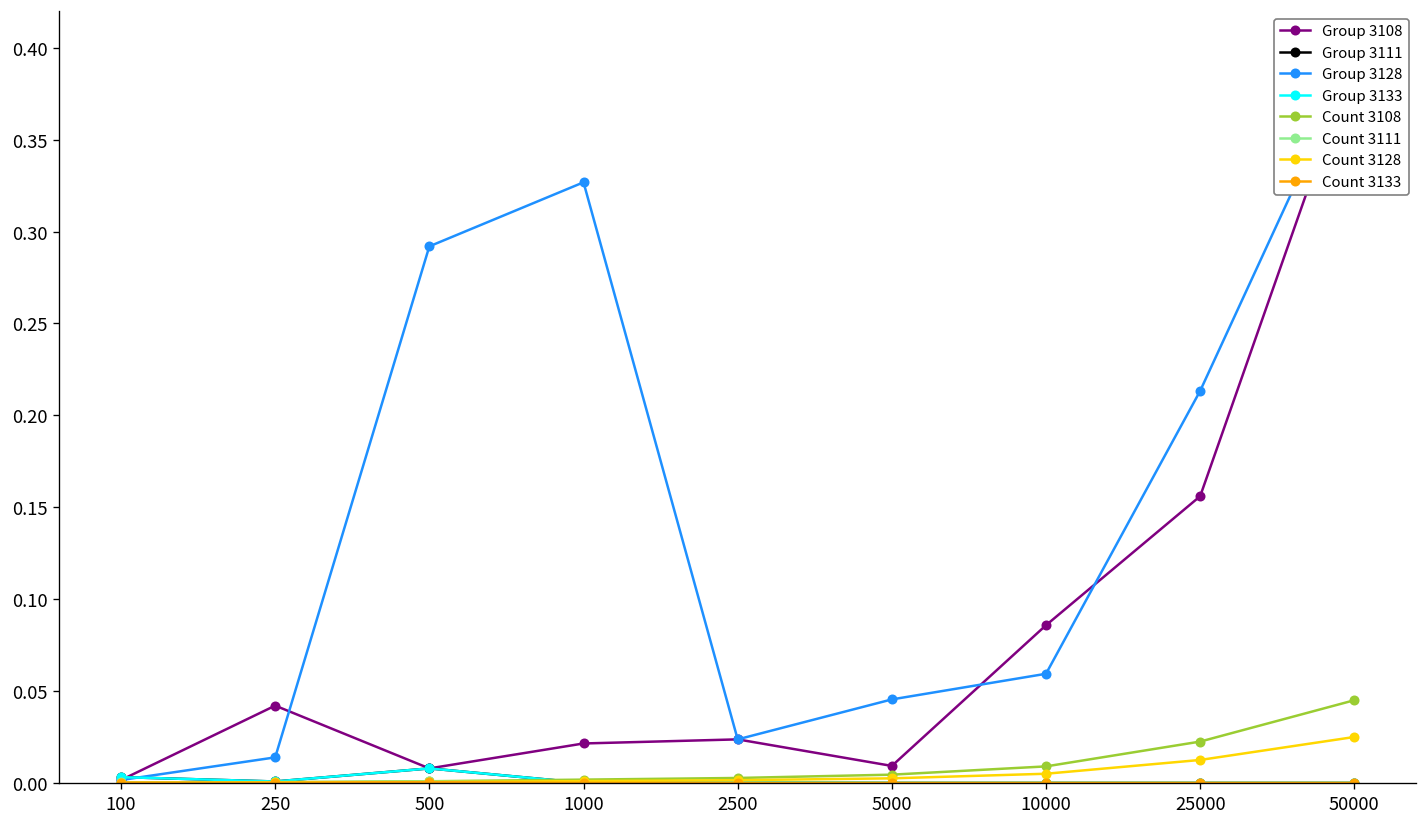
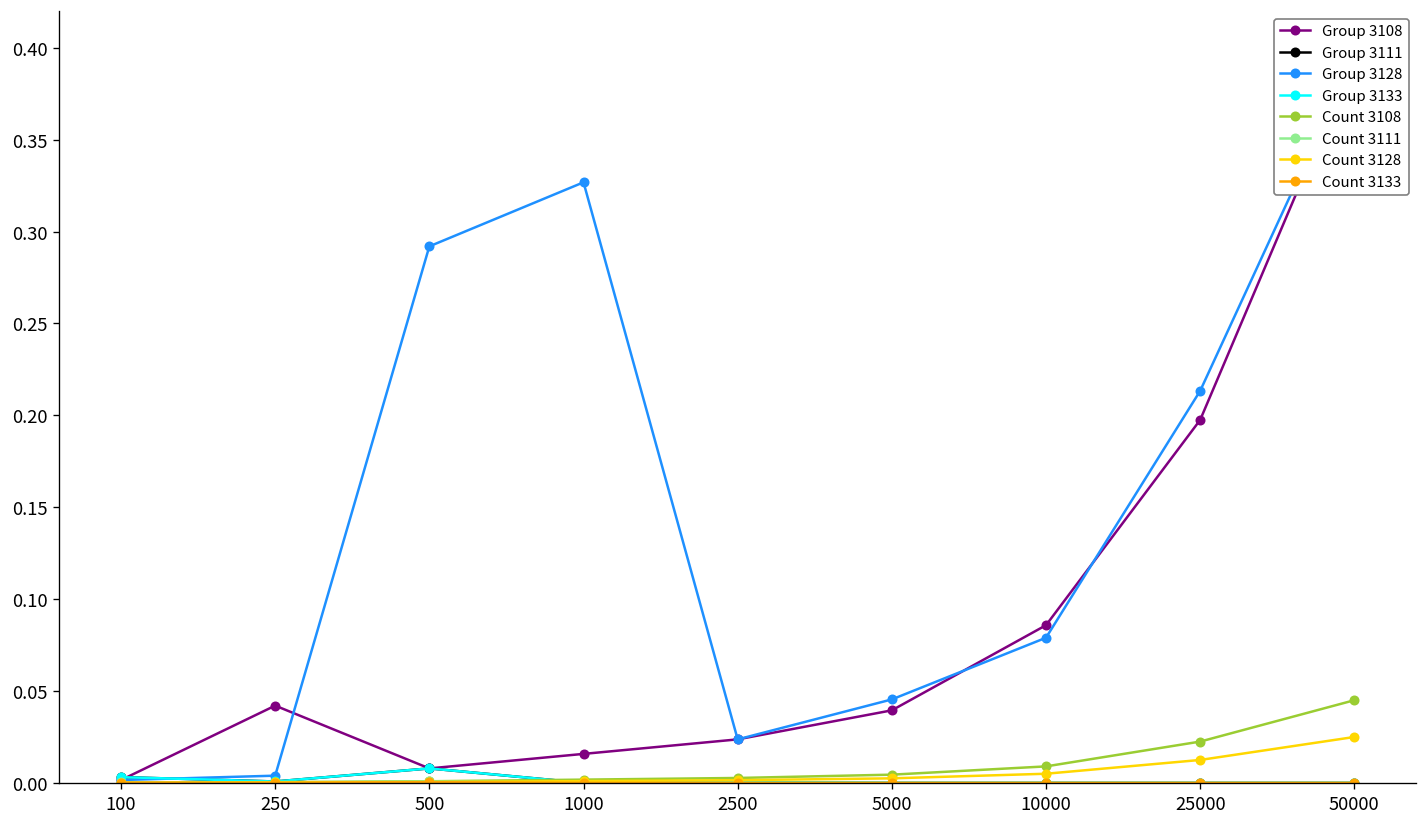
Group 3128, 250: 0.014 -> 0.004
Group 3108, 1000: 0.021 -> 0.016
Group 3108, 5000: 0.009 -> 0.040
Group 3128, 10000: 0.059 -> 0.079
Group 3108, 25000: 0.156 -> 0.198
